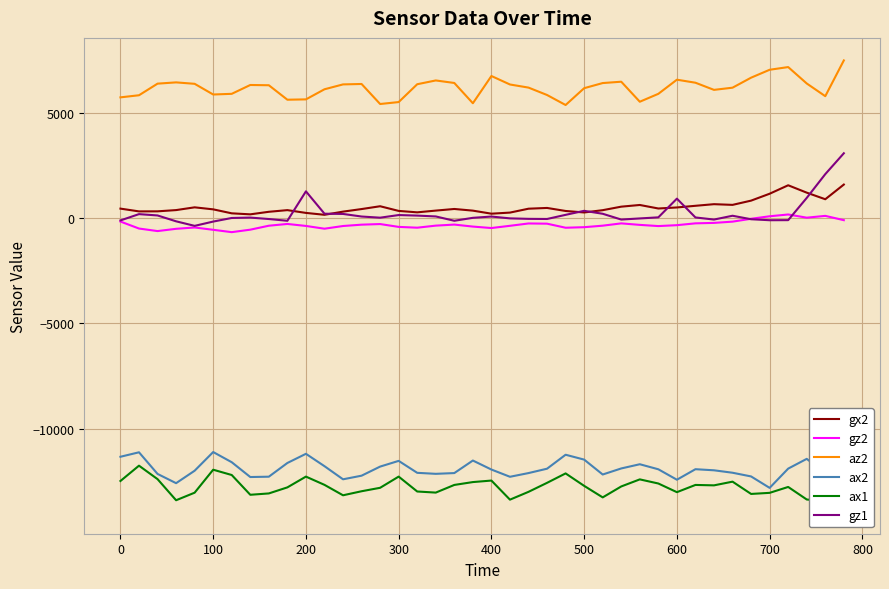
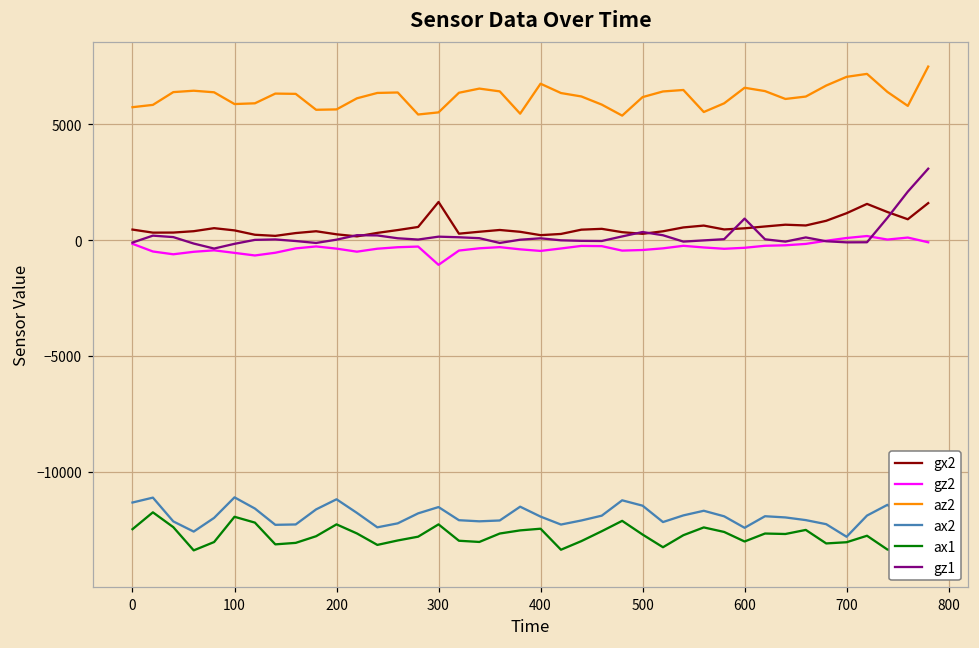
gz1, 200: 1300 -> 0
gx2, 300: 300 -> 1700
gz2, 300: -400 -> -1100
